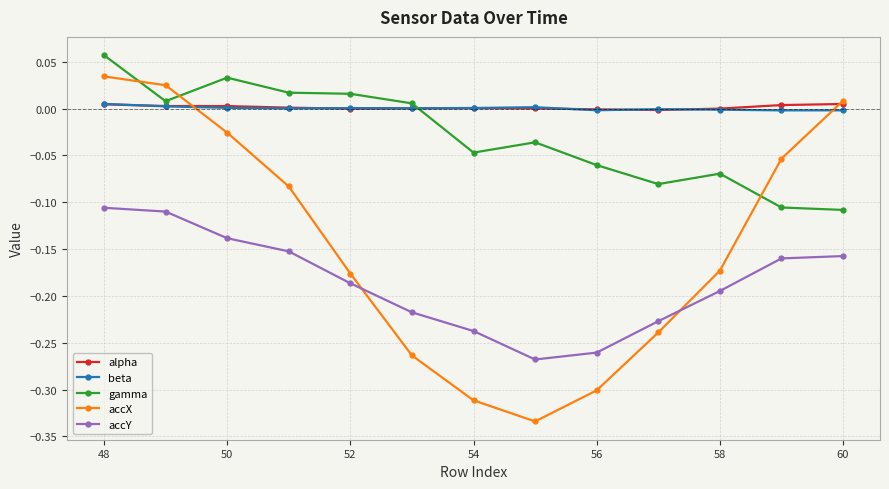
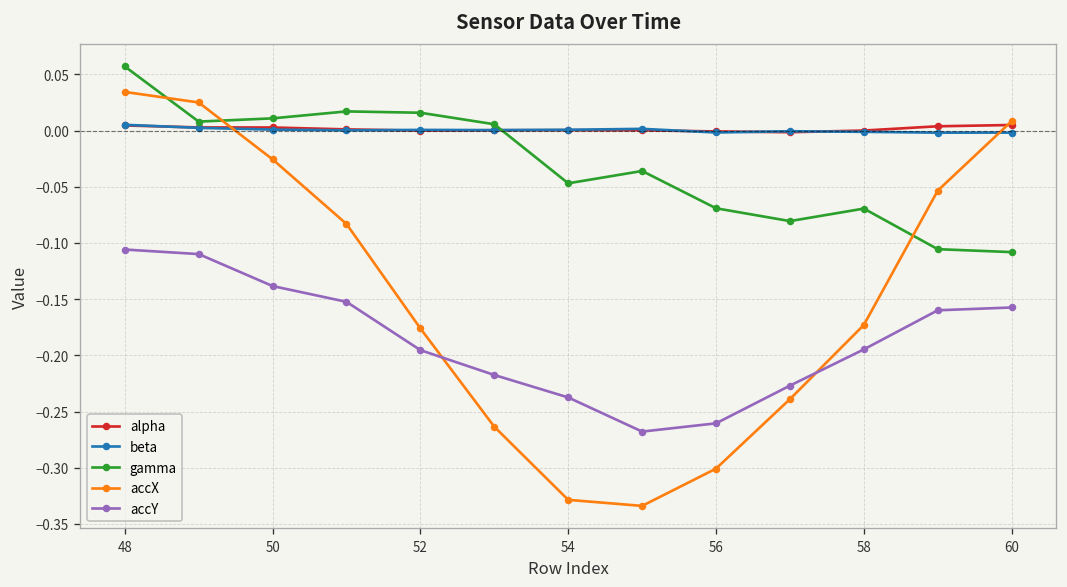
gamma, 50: 0.03 -> 0.01
accY, 52: -0.19 -> -0.20
accX, 54: -0.31 -> -0.33
gamma, 56: -0.06 -> -0.07
